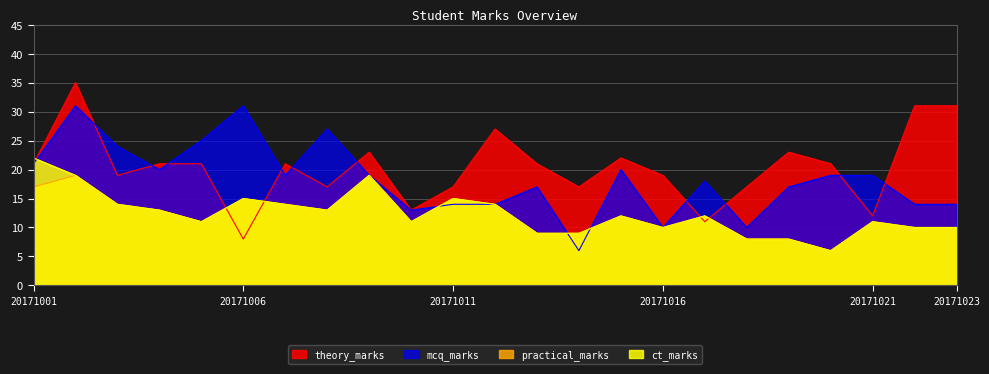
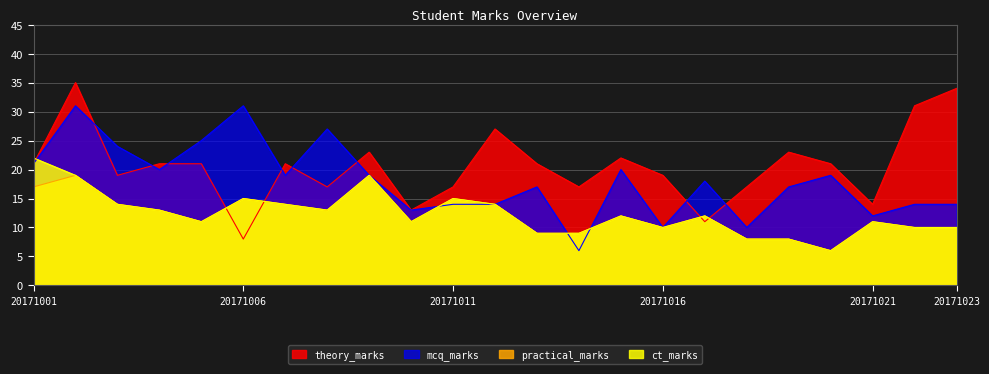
theory_marks, 20171021: 12 -> 14
mcq_marks, 20171021: 19 -> 12
theory_marks, 20171023: 31 -> 34
